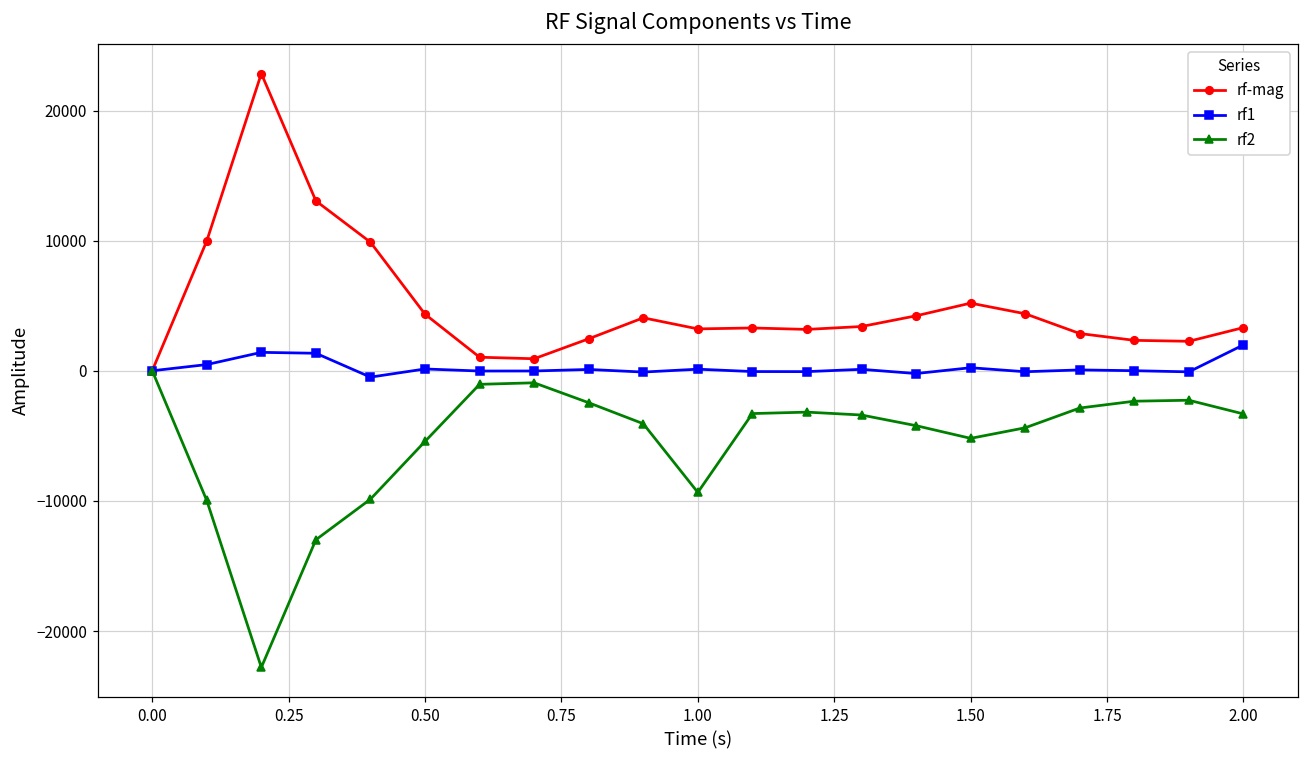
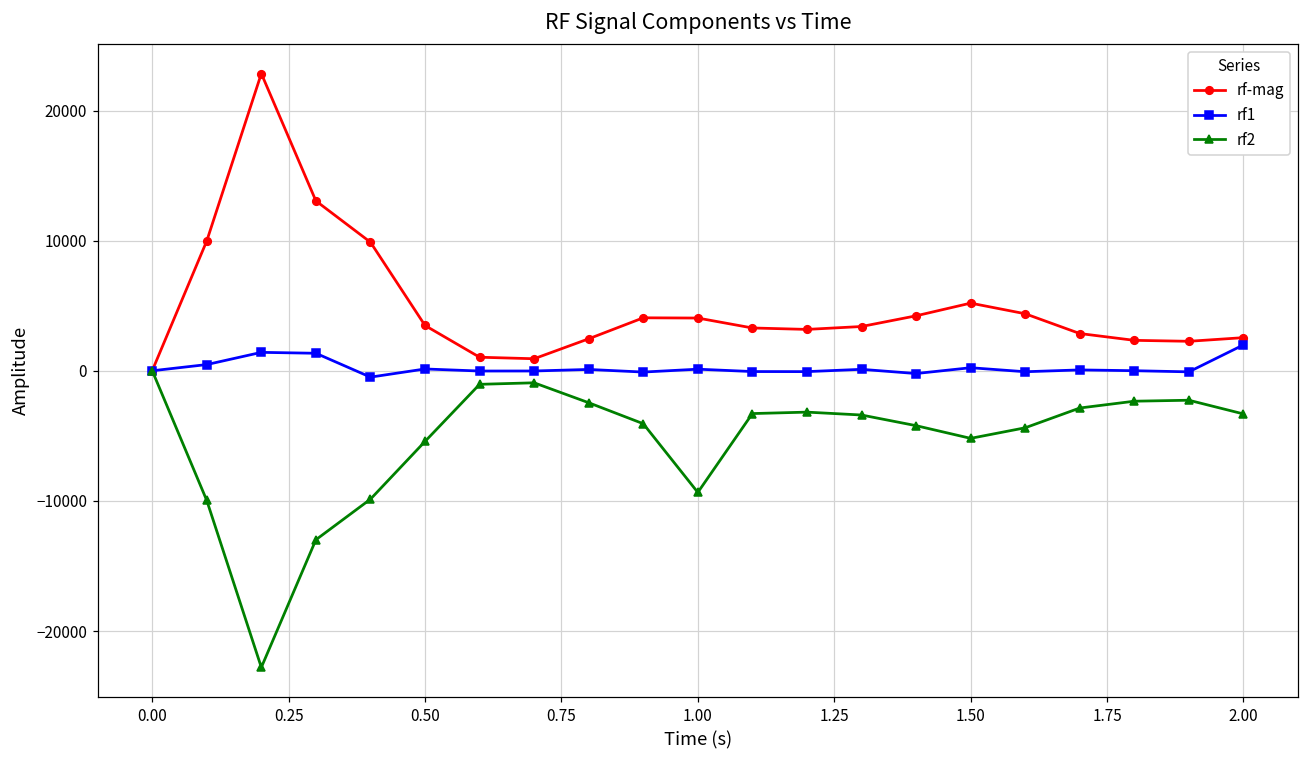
rf-mag, 0.50: 4300 -> 3500
rf-mag, 1.00: 3200 -> 4100
rf-mag, 2.00: 3300 -> 2500
